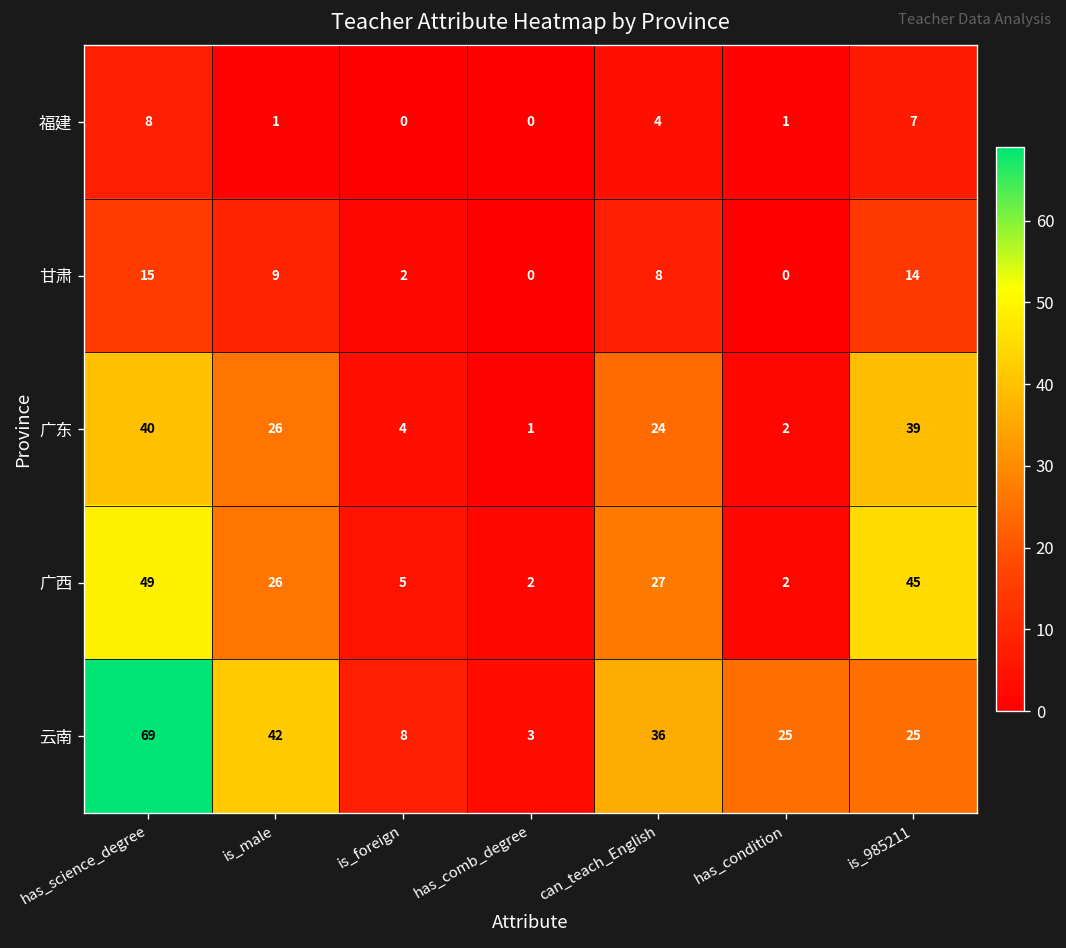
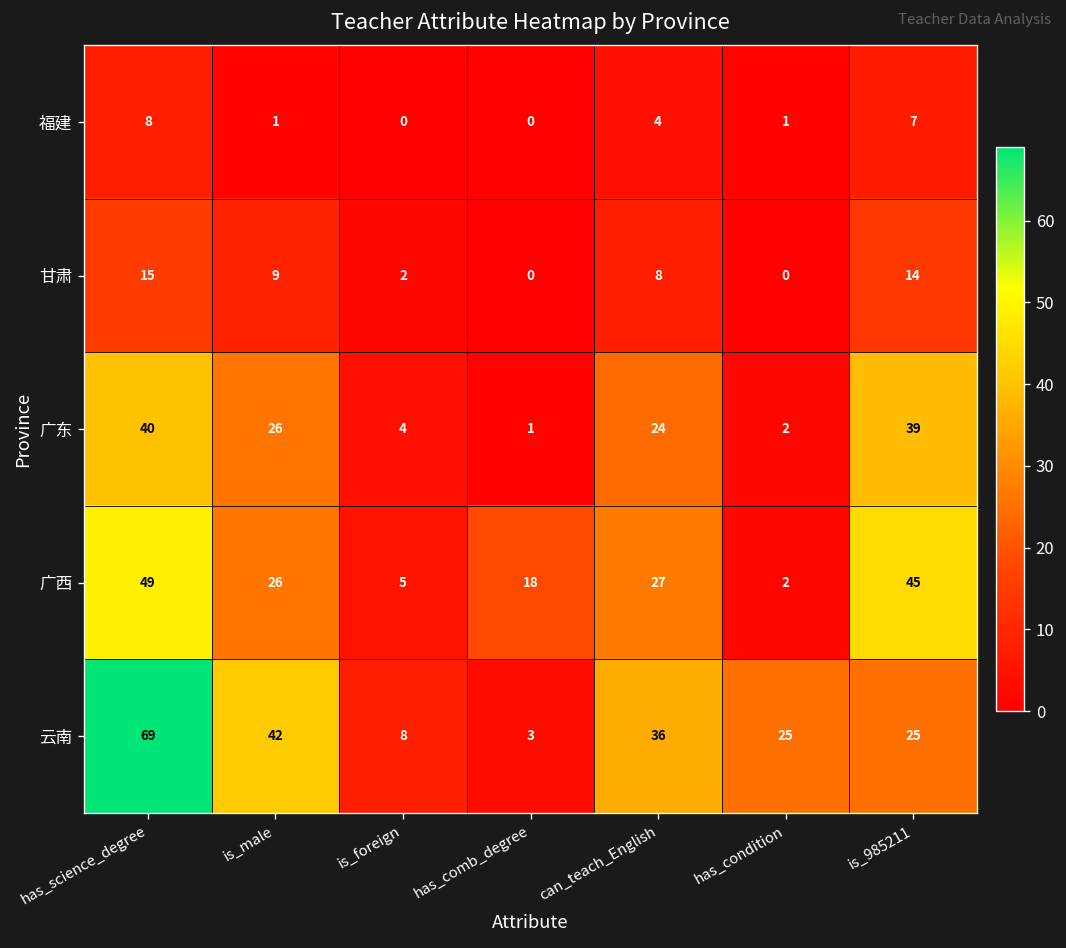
广西, has_comb_degree: 2 -> 18
